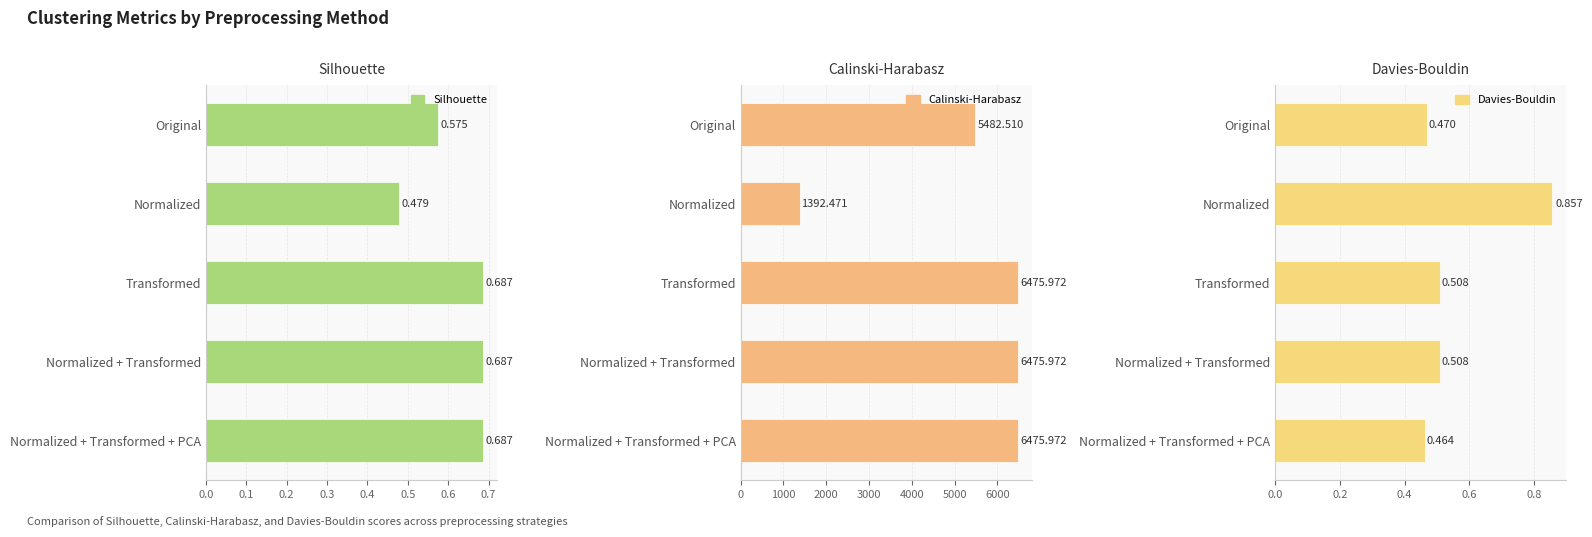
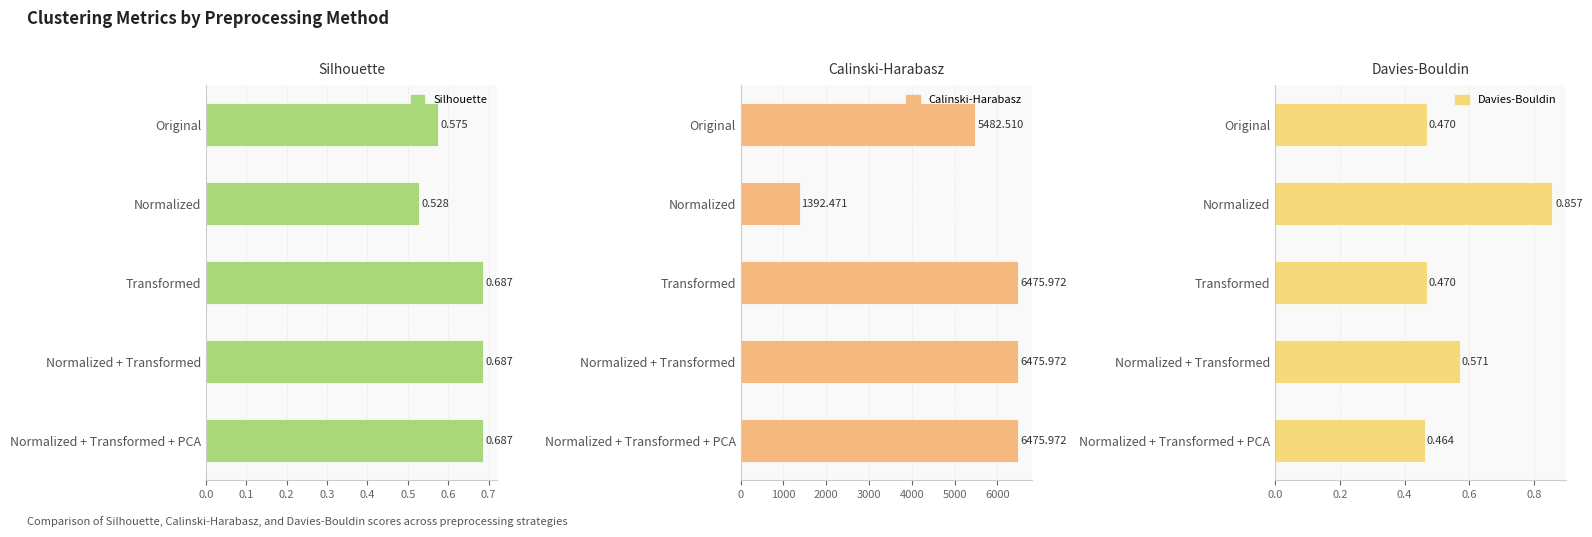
Silhouette, Normalized: 0.479 -> 0.528
Davies-Bouldin, Transformed: 0.508 -> 0.470
Davies-Bouldin, Normalized + Transformed: 0.508 -> 0.571
